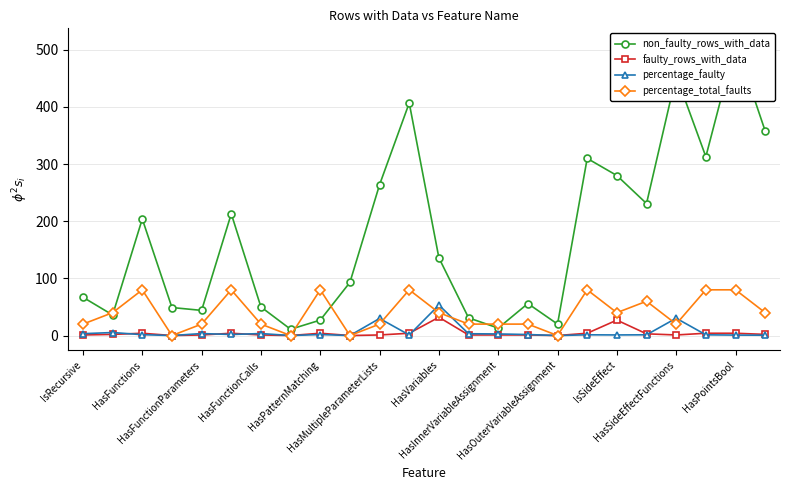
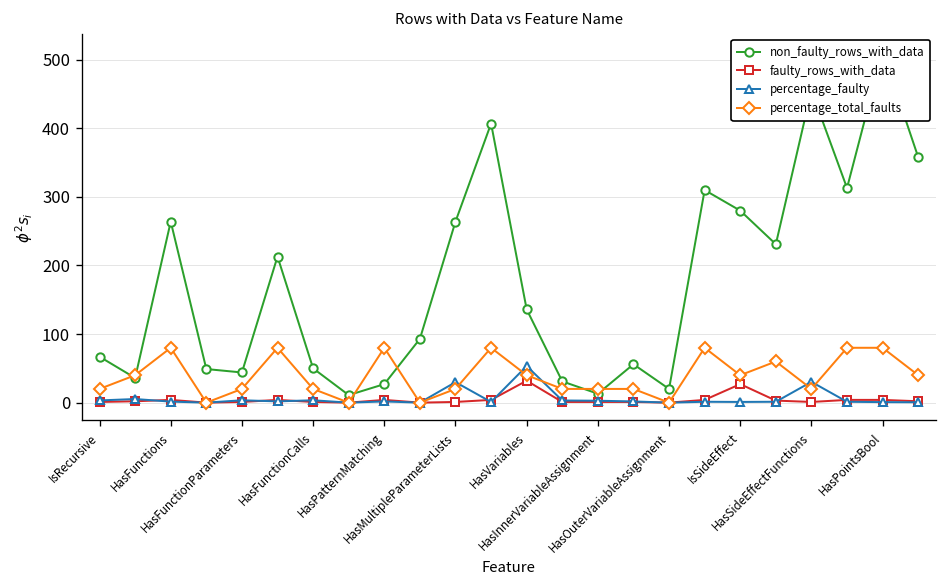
non_faulty_rows_with_data, HasFunctions: 200 -> 260
